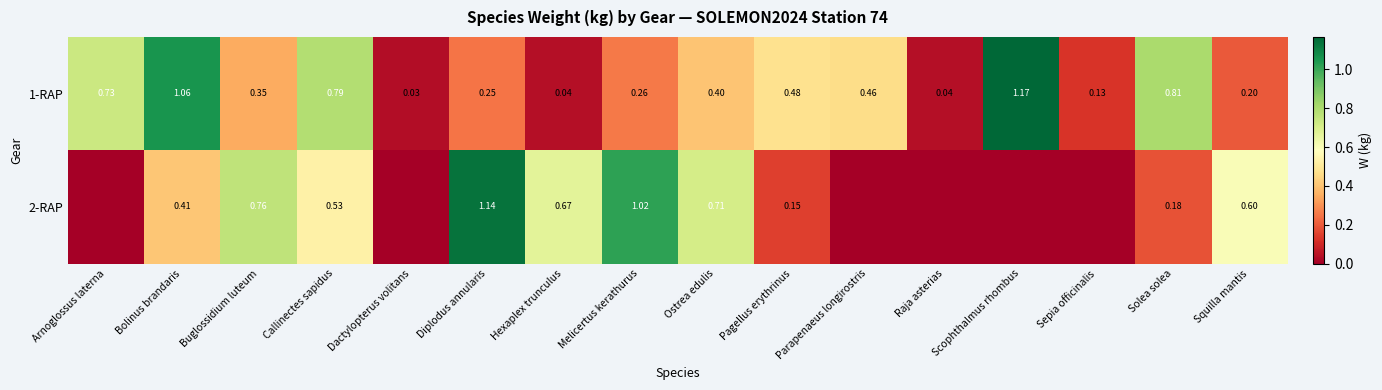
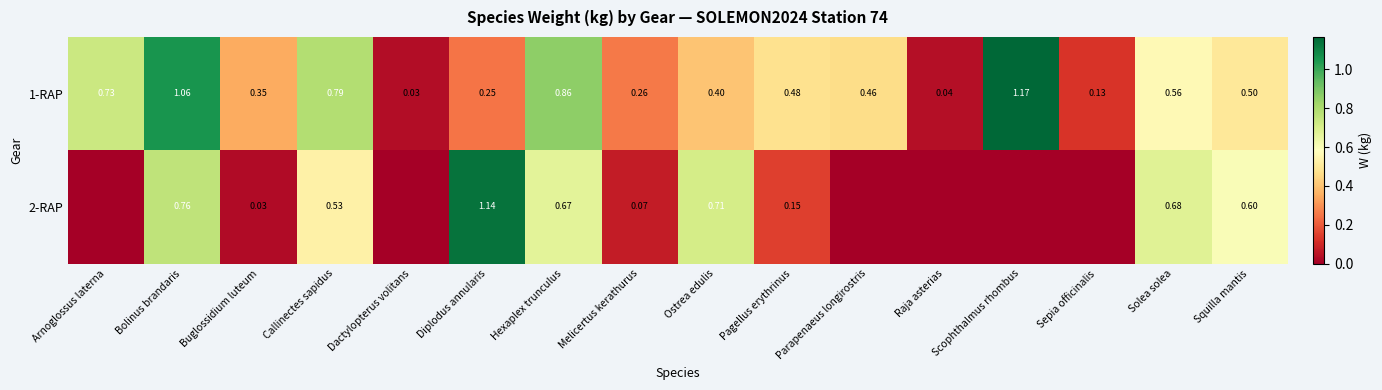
1-RAP, Hexaplex trunculus: 0.04 -> 0.86
1-RAP, Solea solea: 0.81 -> 0.56
1-RAP, Squilla mantis: 0.20 -> 0.50
2-RAP, Bolinus brandaris: 0.41 -> 0.76
2-RAP, Buglossidium luteum: 0.76 -> 0.03
2-RAP, Melicertus kerathurus: 1.02 -> 0.07
2-RAP, Solea solea: 0.18 -> 0.68
